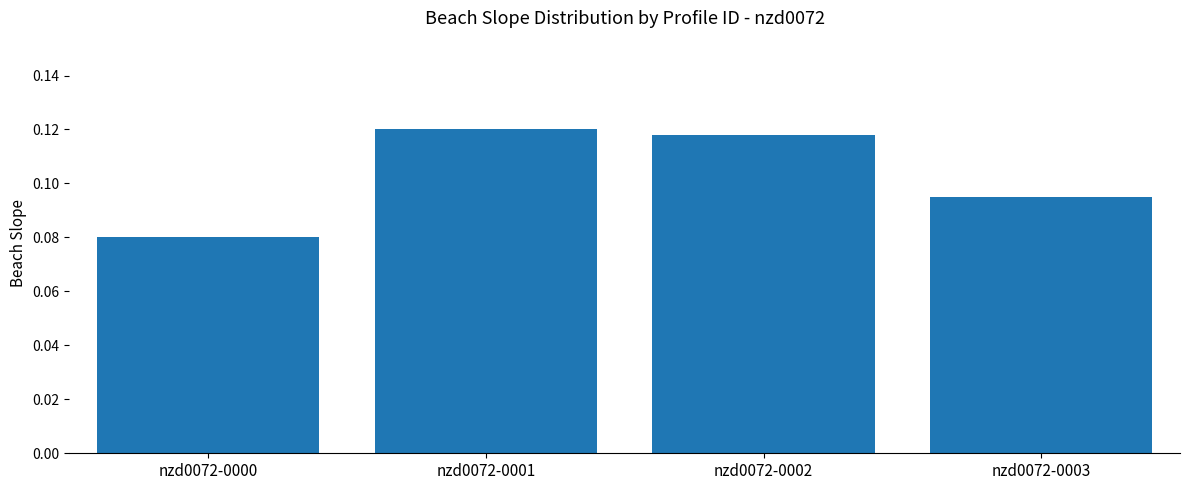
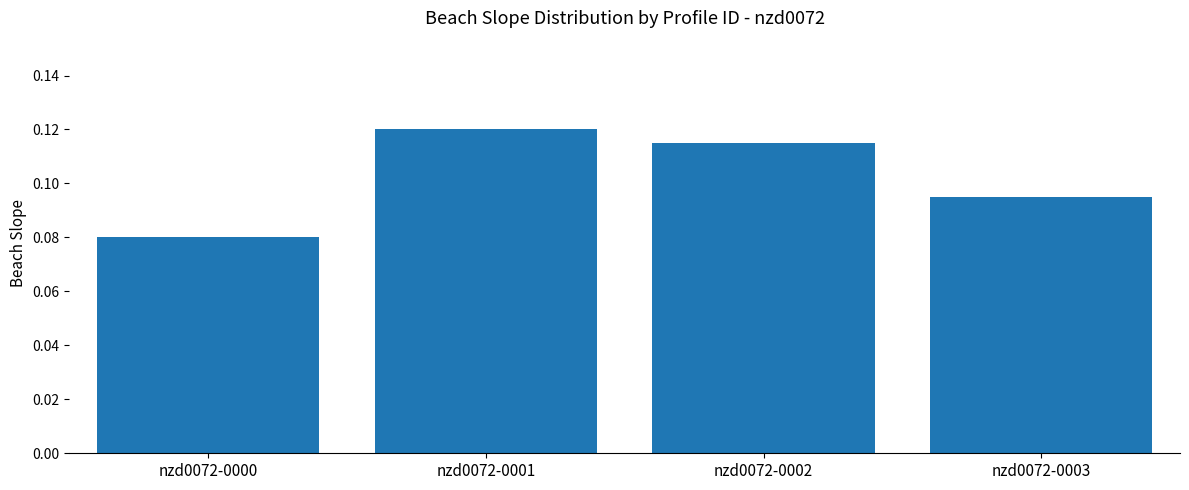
nzd0072-0002: 0.118 -> 0.115
